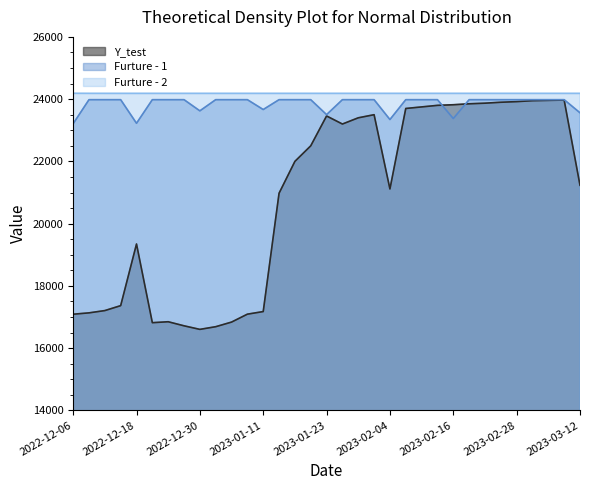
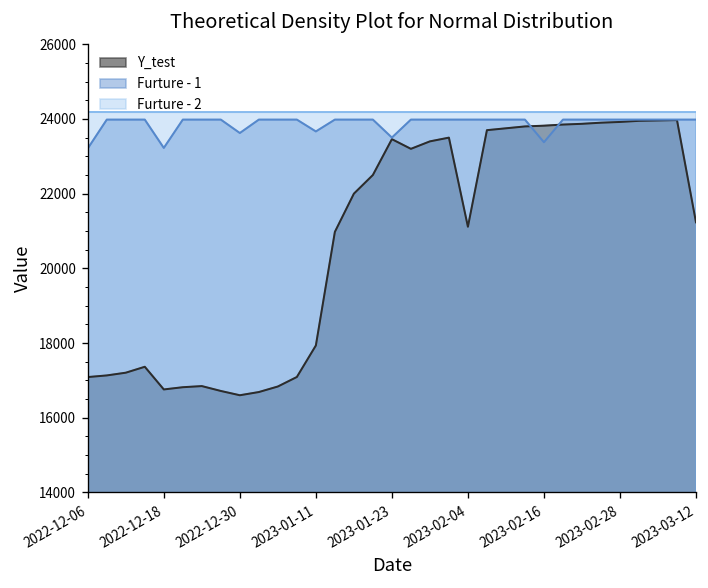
Y_test, 2022-12-18: 19300 -> 16800
Y_test, 2023-01-11: 17200 -> 17900
Furture - 1, 2023-02-04: 23300 -> 24000
Furture - 1, 2023-03-12: 23600 -> 24000
